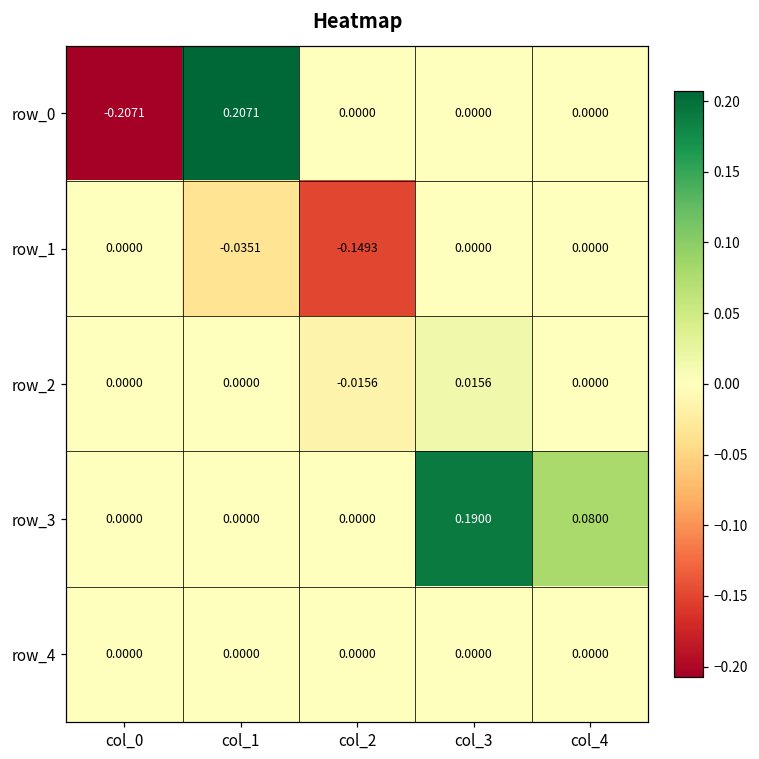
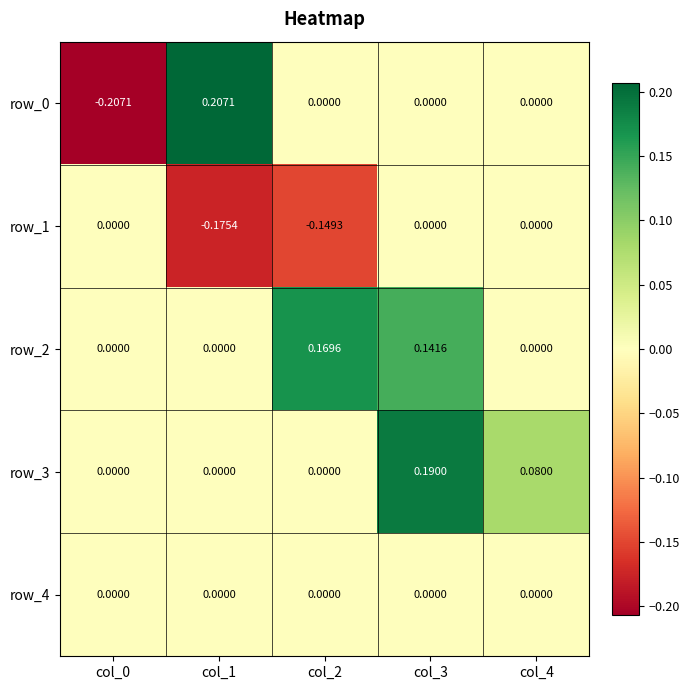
row_1, col_1: -0.0351 -> -0.1754
row_2, col_2: -0.0156 -> 0.1696
row_2, col_3: 0.0156 -> 0.1416
